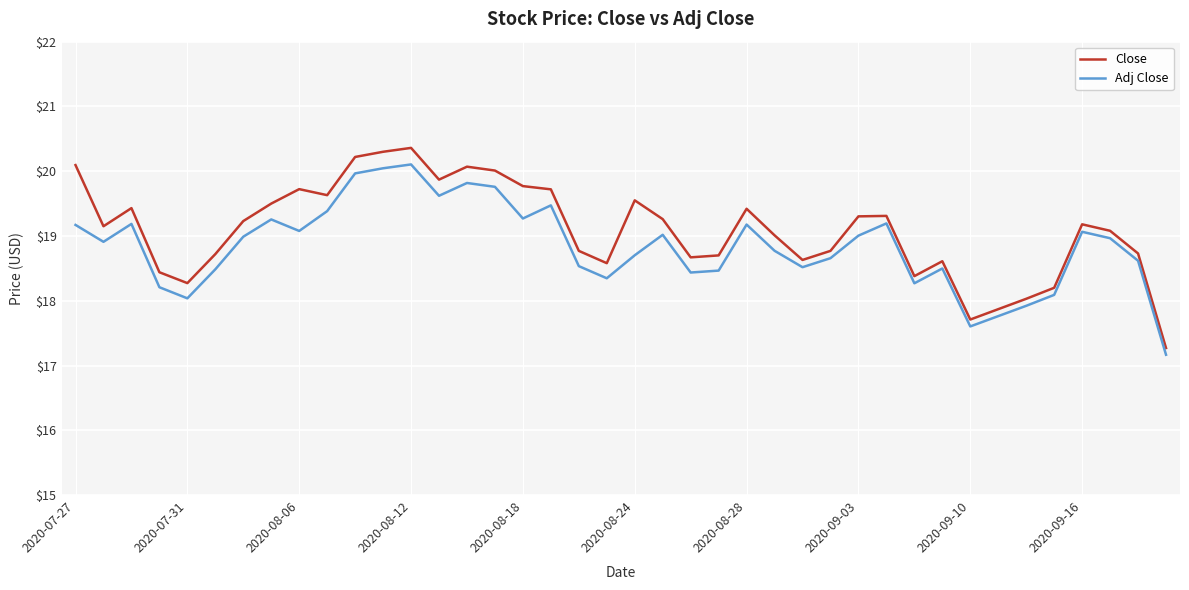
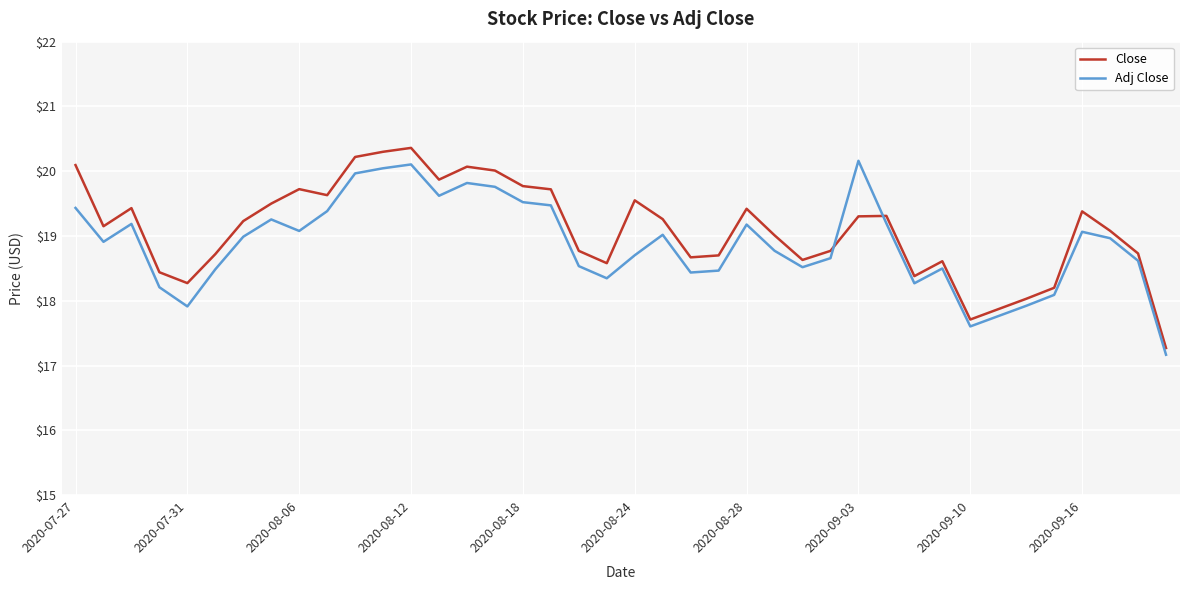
Adj Close, 2020-07-27: $19.2 -> $19.4
Adj Close, 2020-07-31: $18.0 -> $17.9
Adj Close, 2020-08-18: $19.3 -> $19.5
Adj Close, 2020-09-03: $19.0 -> $20.2
Close, 2020-09-16: $19.2 -> $19.4
